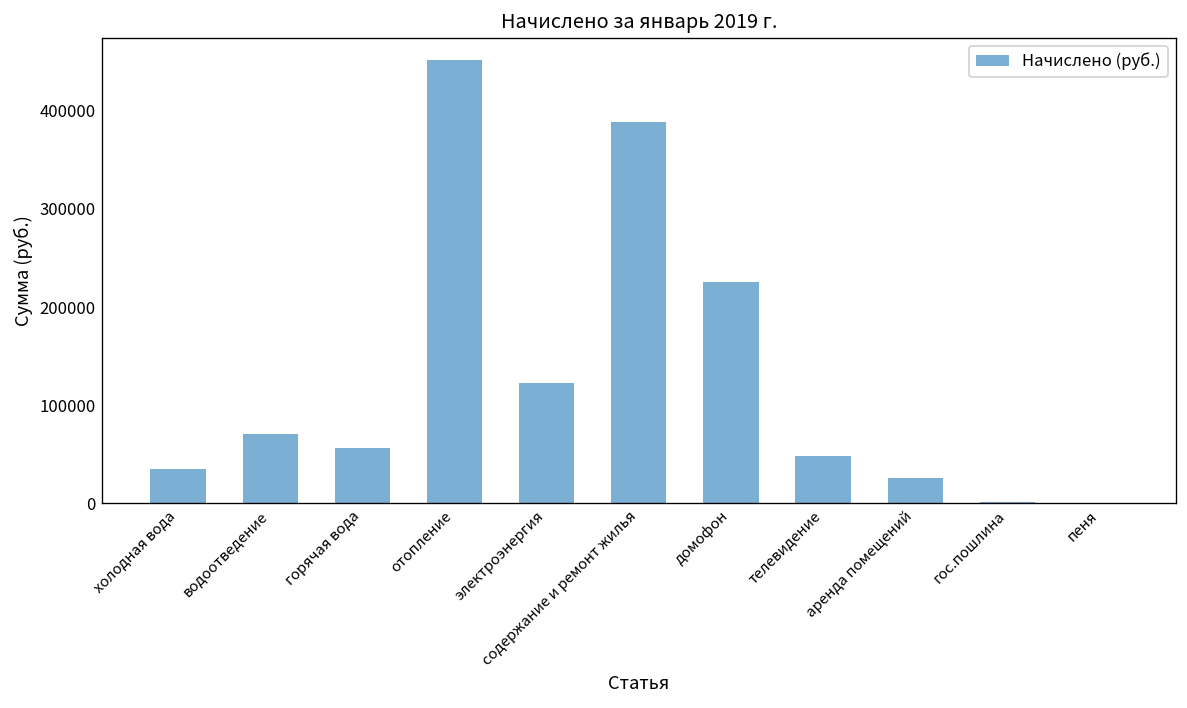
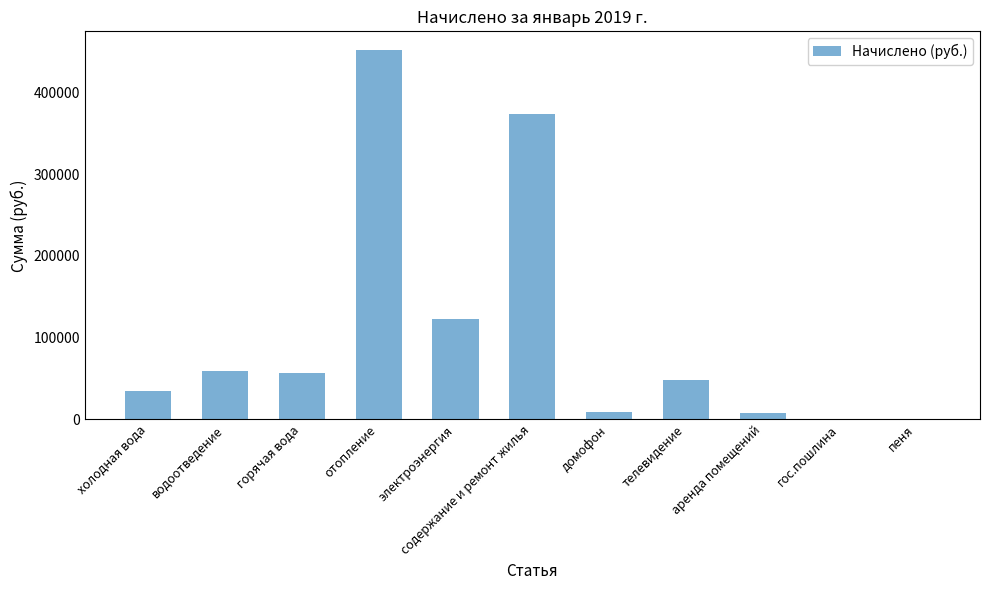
водоотведение: 70000 -> 60000
содержание и ремонт жилья: 390000 -> 370000
домофон: 230000 -> 10000
аренда помещений: 30000 -> 10000
